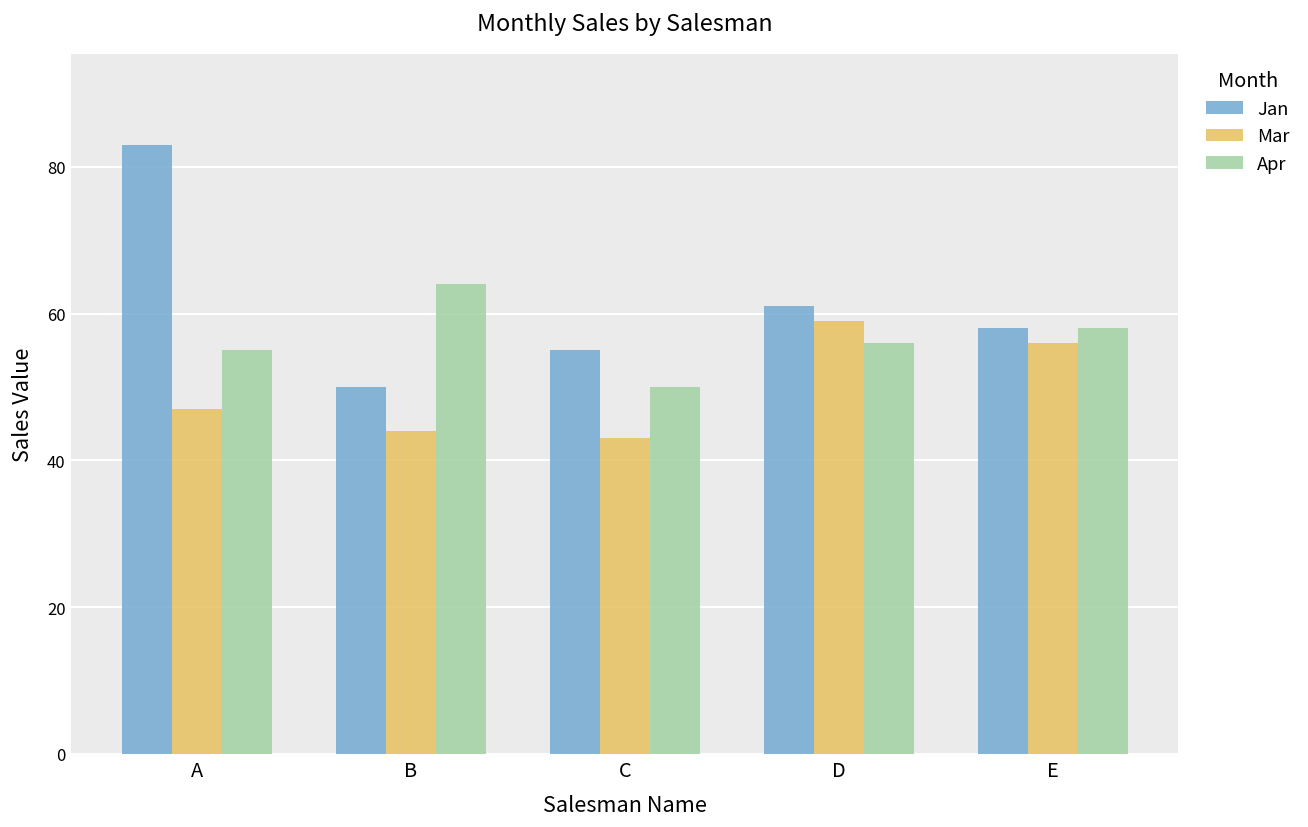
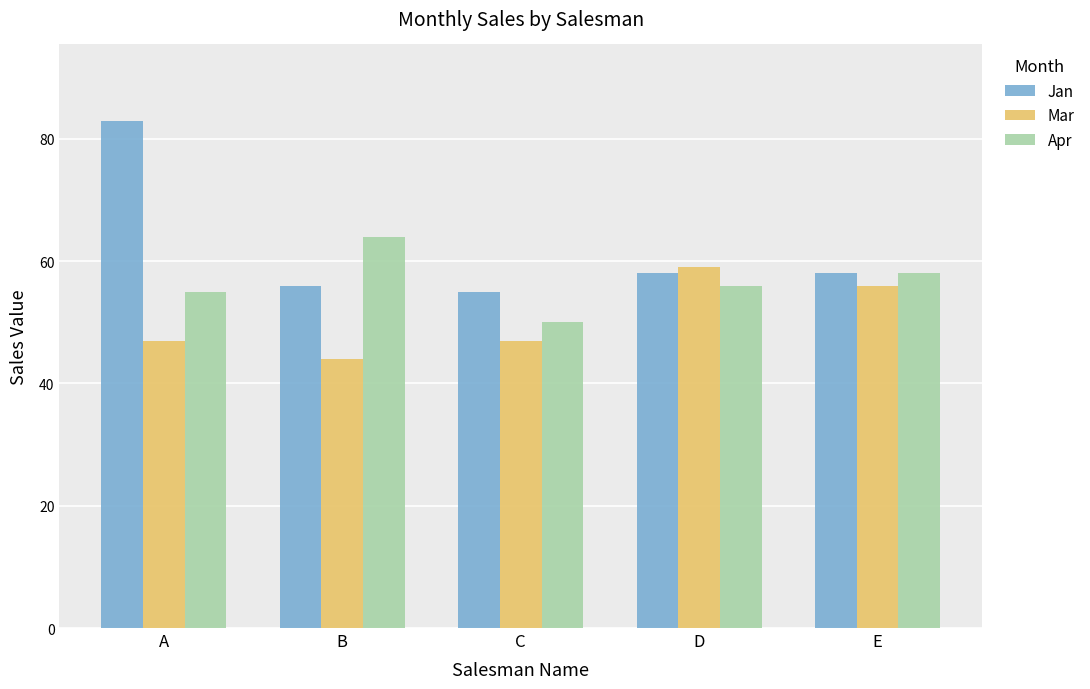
Jan, B: 50 -> 56
Mar, C: 43 -> 47
Jan, D: 61 -> 58
